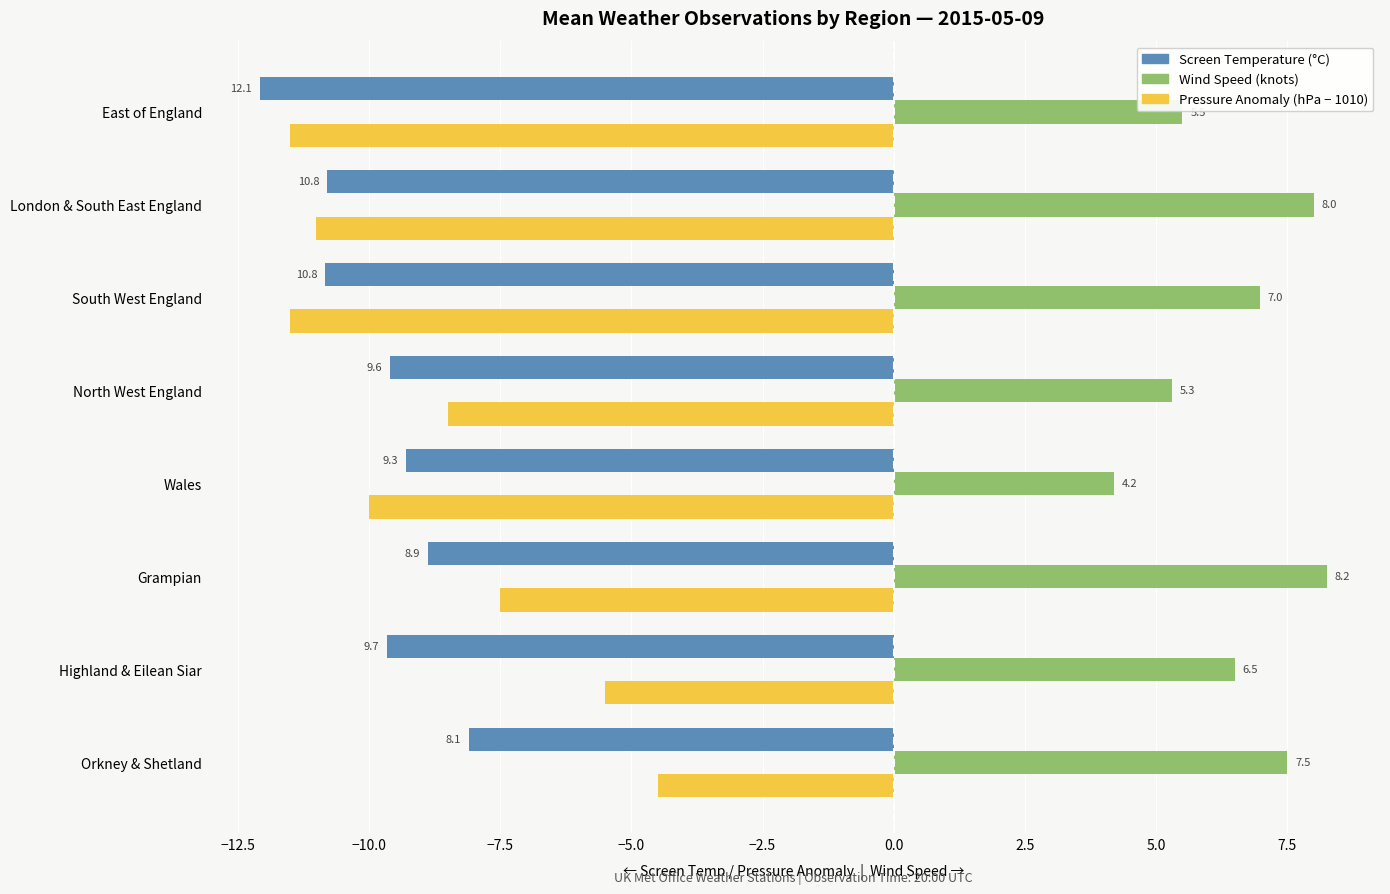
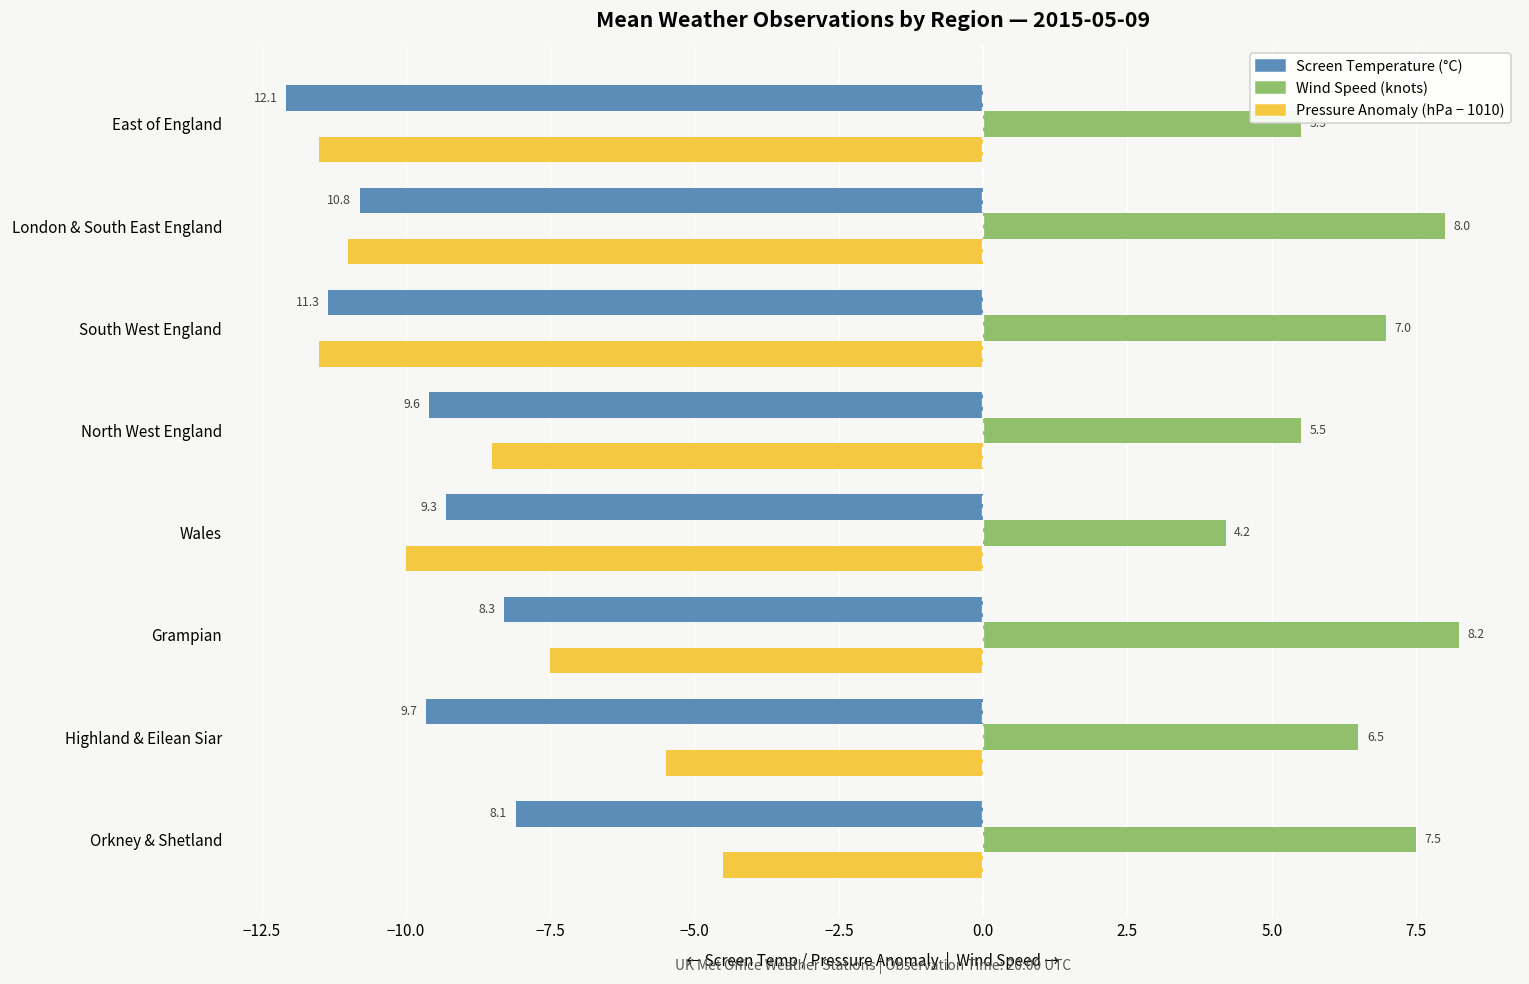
Screen Temperature (°C), South West England: 10.8 -> 11.3
Wind Speed (knots), North West England: 5.3 -> 5.5
Screen Temperature (°C), Grampian: 8.9 -> 8.3
